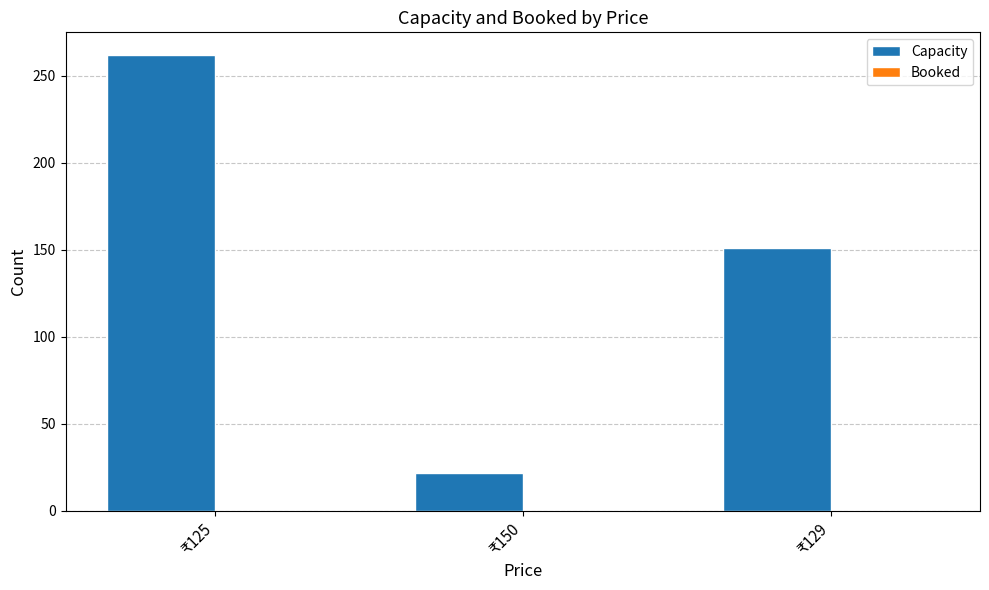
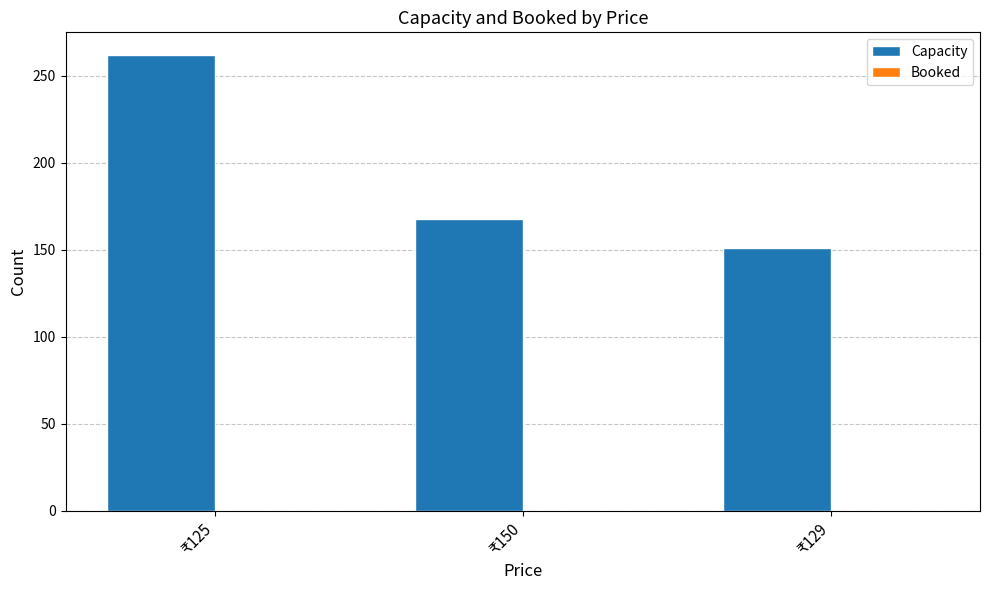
Capacity, ₹150: 22 -> 168
